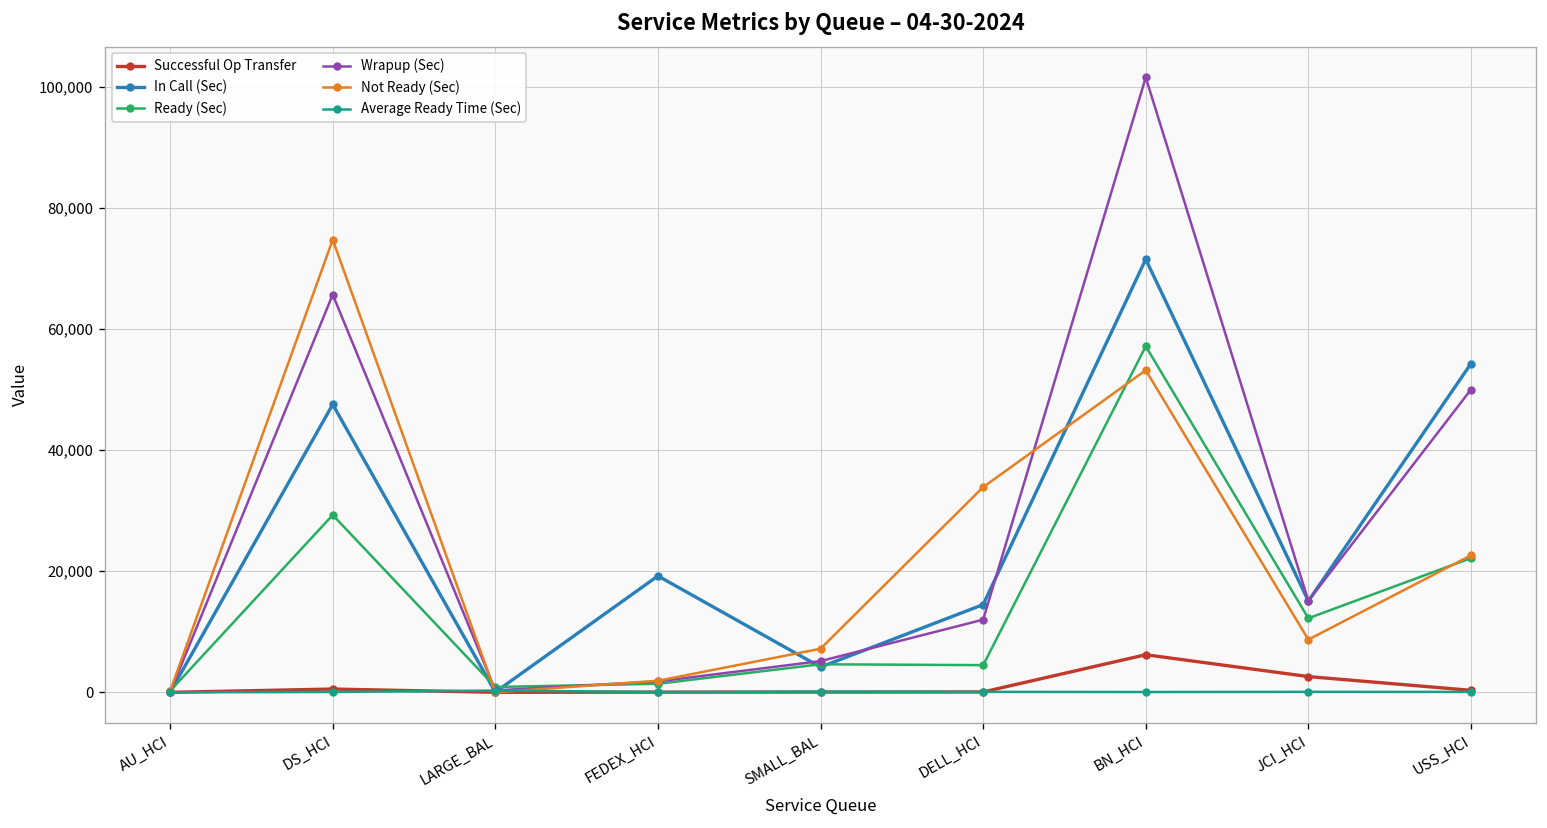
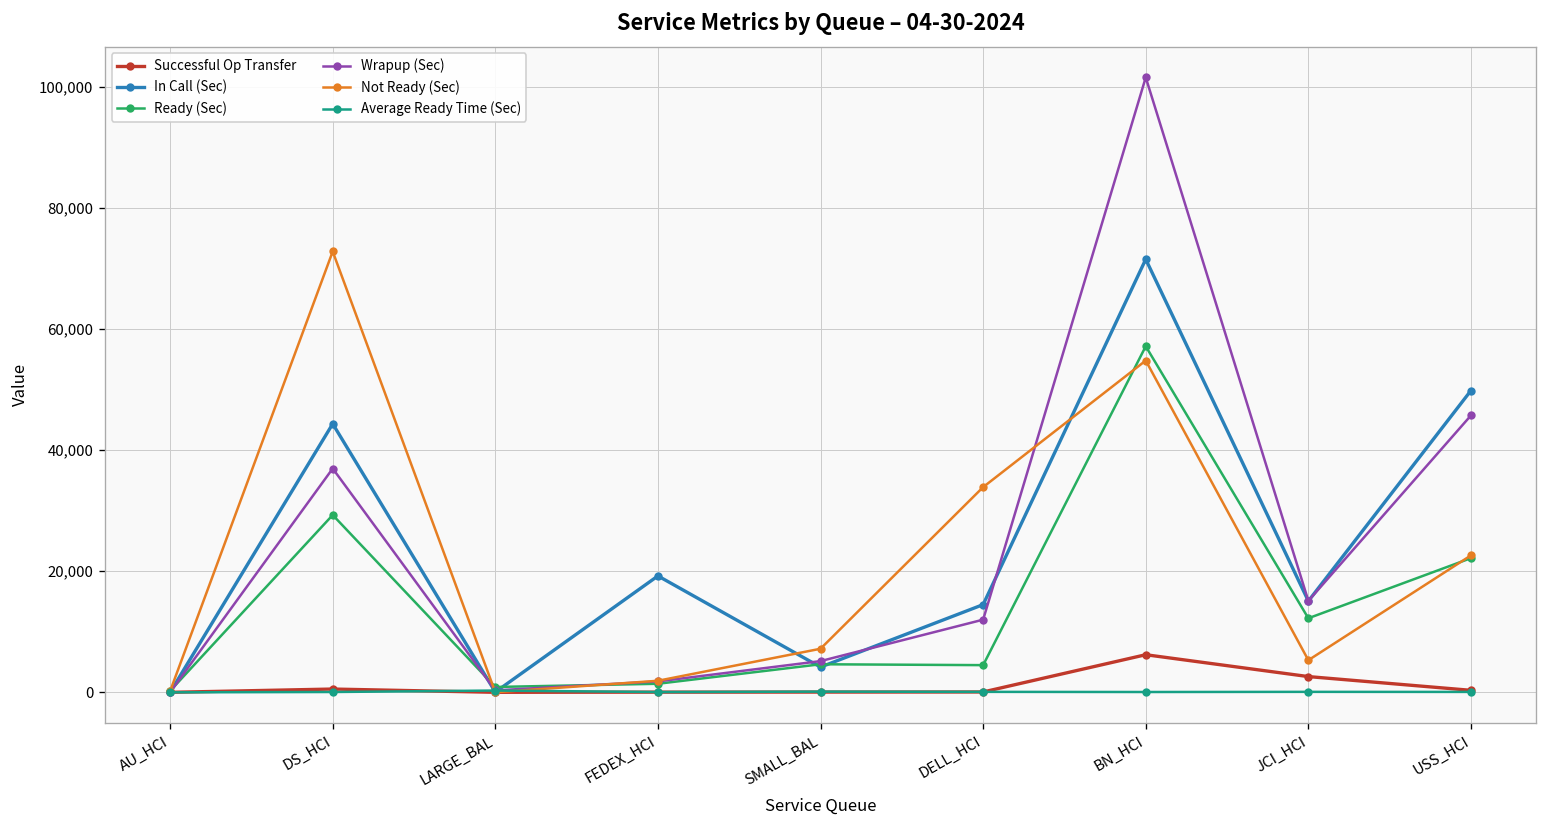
In Call (Sec), DS_HCI: 48,000 -> 44,000
Wrapup (Sec), DS_HCI: 66,000 -> 37,000
Not Ready (Sec), DS_HCI: 75,000 -> 73,000
Not Ready (Sec), BN_HCI: 53,000 -> 55,000
Not Ready (Sec), JCI_HCI: 9,000 -> 5,000
In Call (Sec), USS_HCI: 54,000 -> 50,000
Wrapup (Sec), USS_HCI: 50,000 -> 46,000
